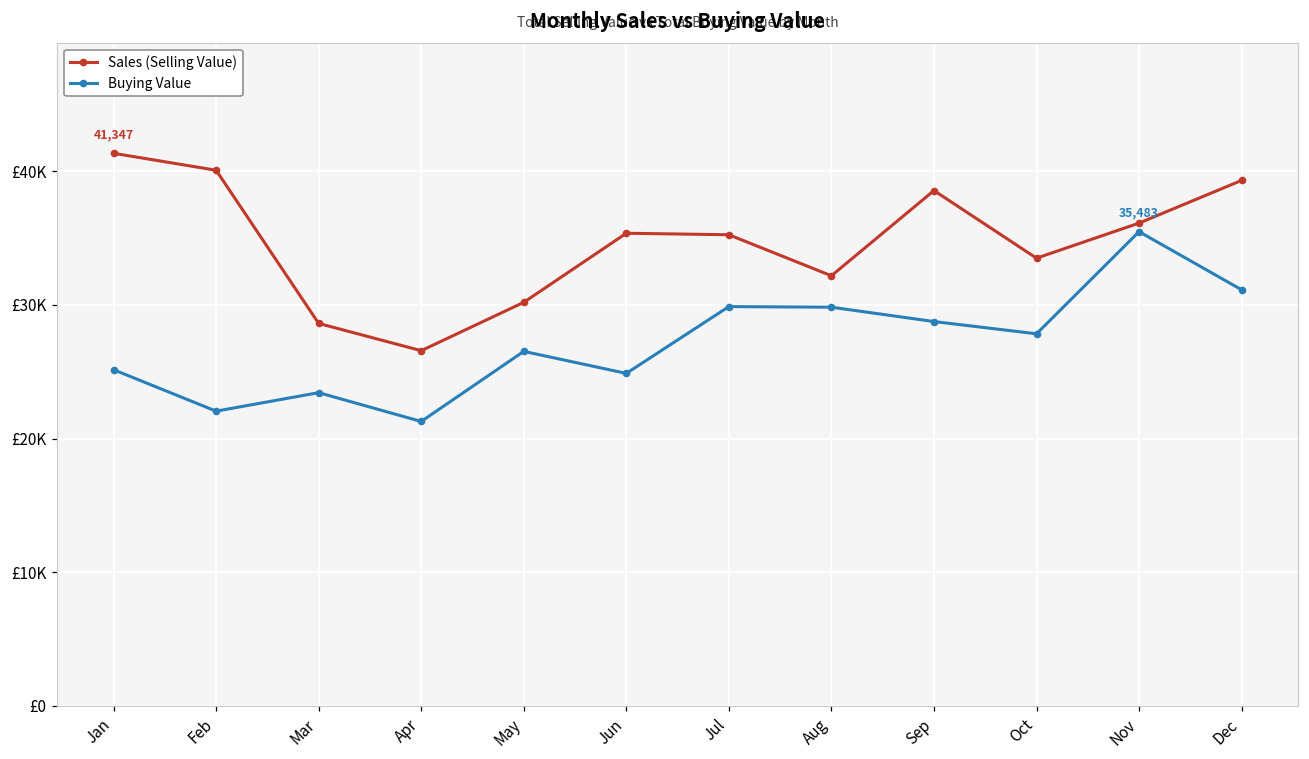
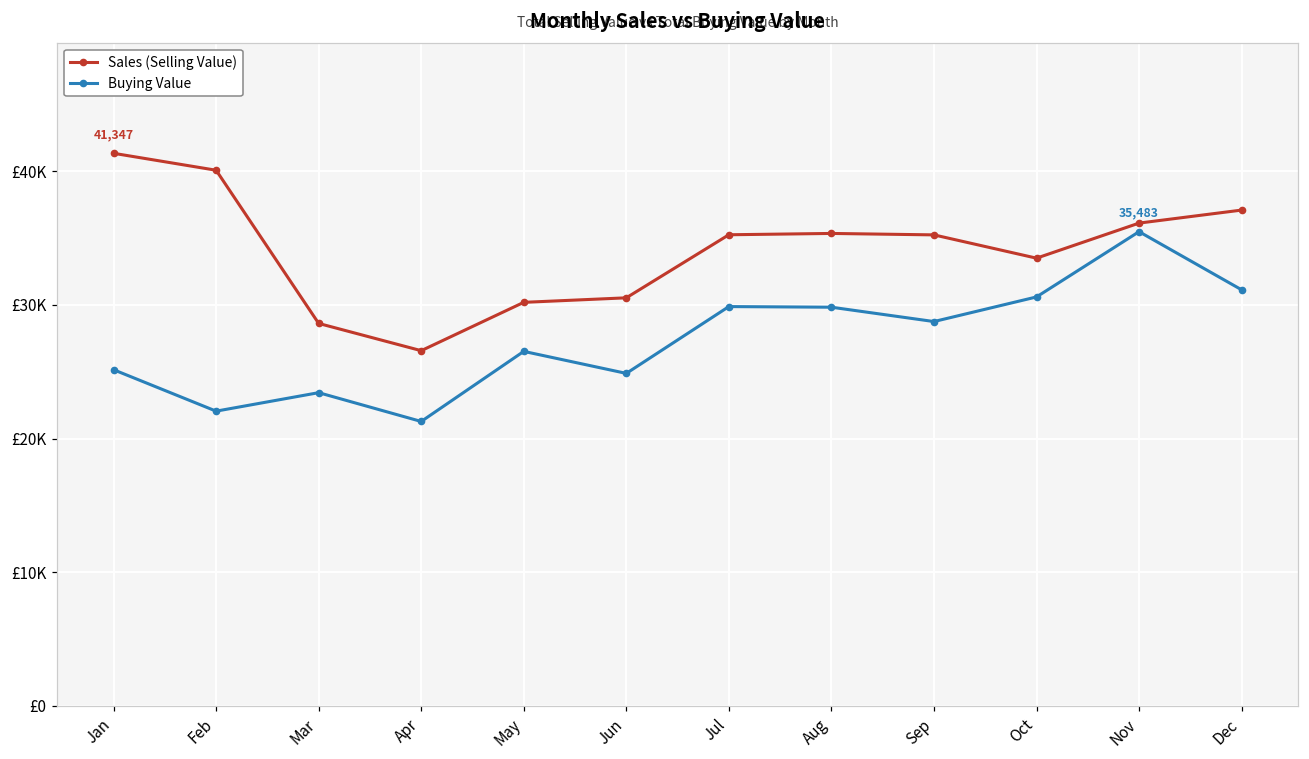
Sales (Selling Value), Jun: £35400 -> £30500
Sales (Selling Value), Aug: £32200 -> £35400
Sales (Selling Value), Sep: £38600 -> £35200
Buying Value, Oct: £27800 -> £30600
Sales (Selling Value), Dec: £39300 -> £37100
